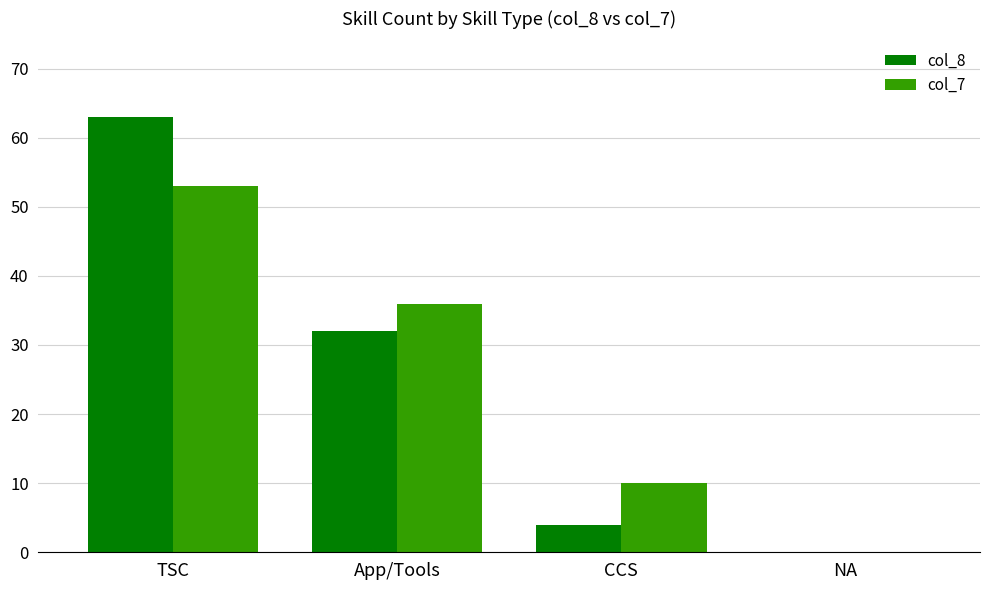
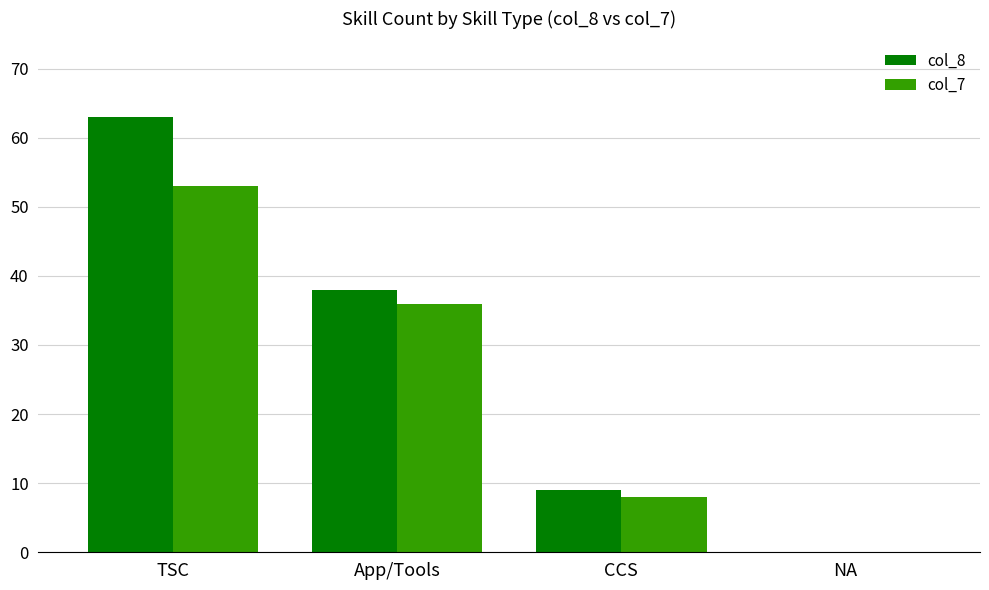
col_8, App/Tools: 32 -> 38
col_8, CCS: 4 -> 9
col_7, CCS: 10 -> 8
